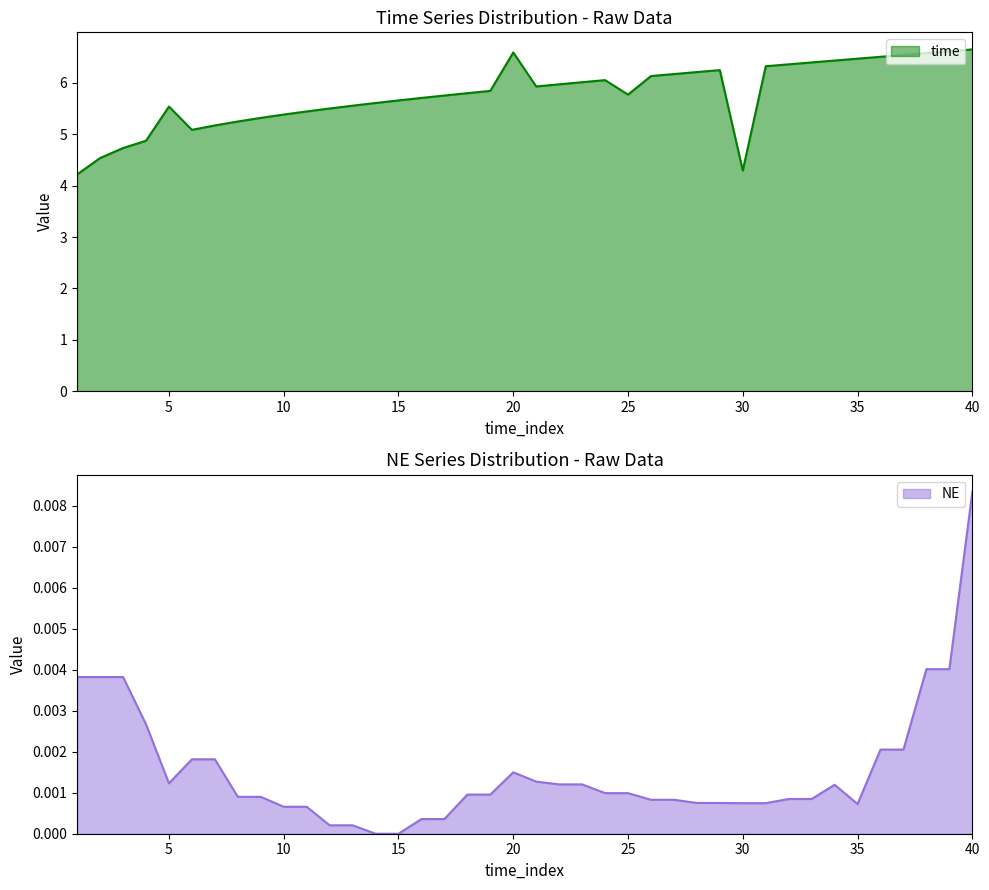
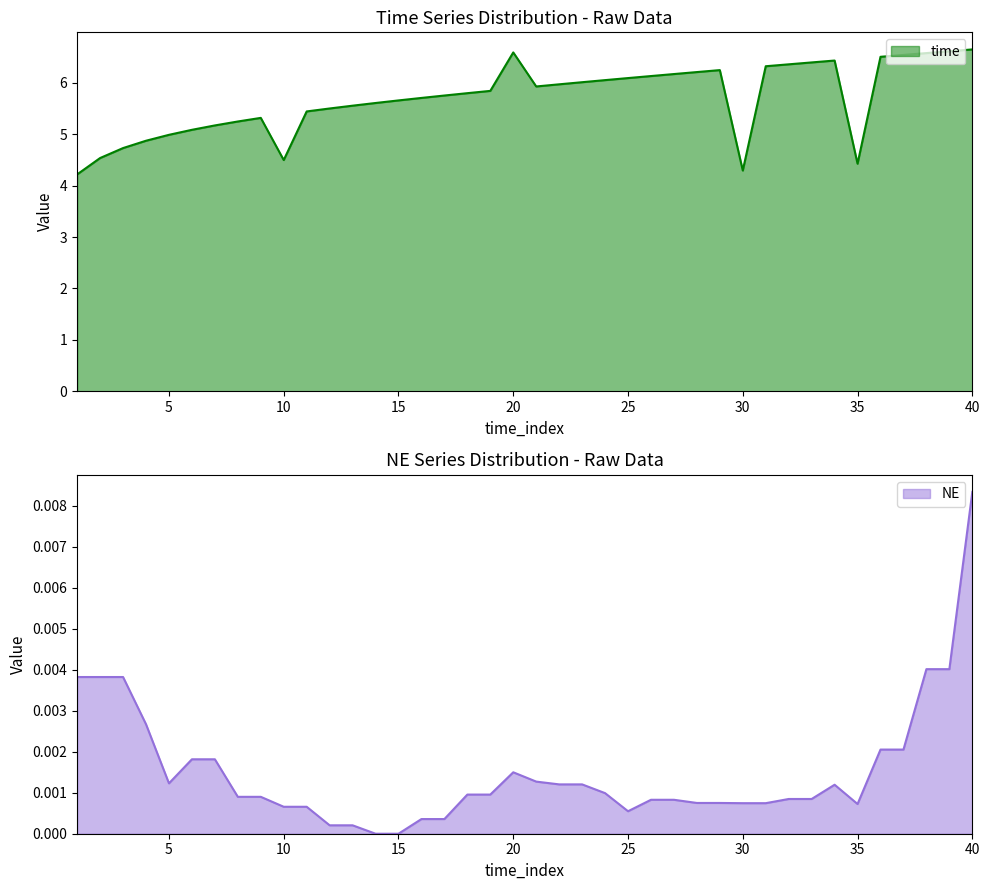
Time Series Distribution - Raw Data, 5: 5.5 -> 5.0
Time Series Distribution - Raw Data, 10: 5.4 -> 4.5
Time Series Distribution - Raw Data, 25: 5.8 -> 6.1
Time Series Distribution - Raw Data, 35: 6.5 -> 4.4
NE Series Distribution - Raw Data, 25: 0.0010 -> 0.0005
